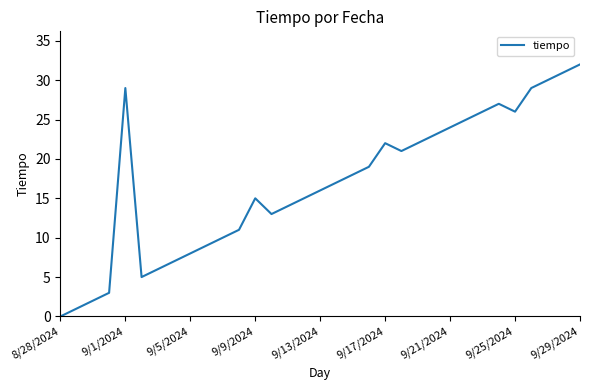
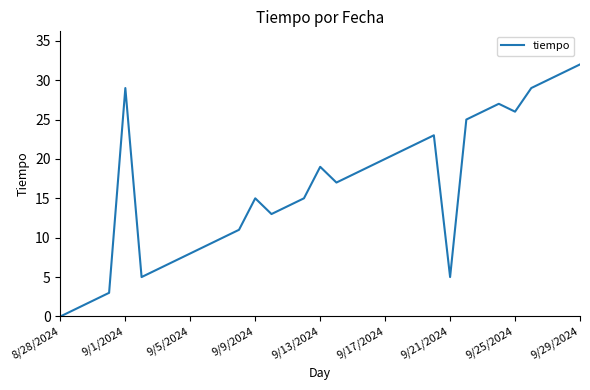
9/13/2024: 16 -> 19
9/17/2024: 22 -> 20
9/21/2024: 24 -> 5
